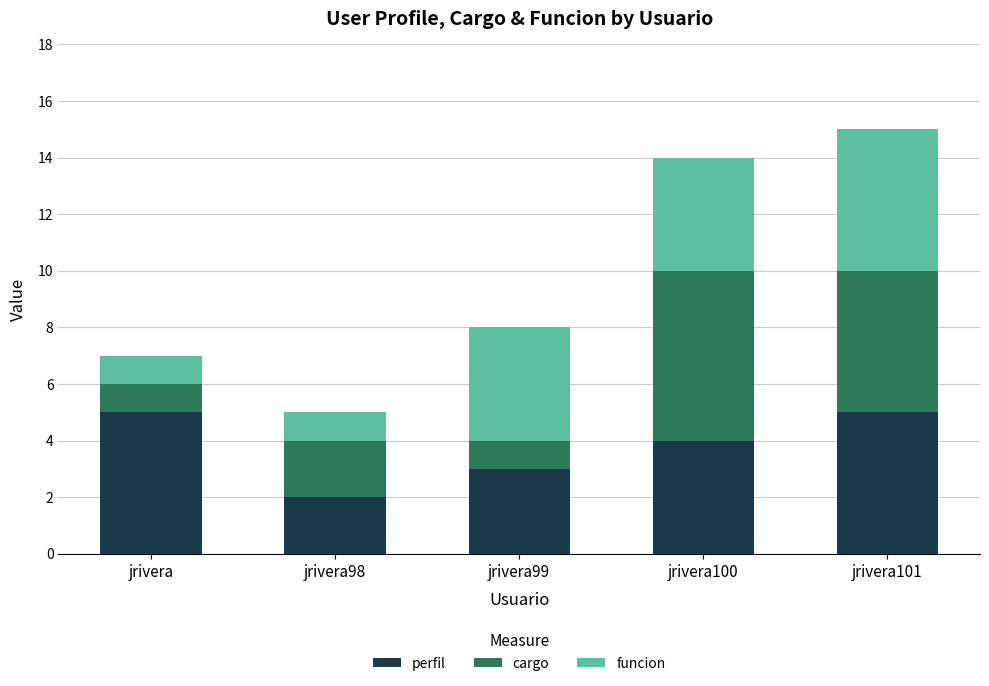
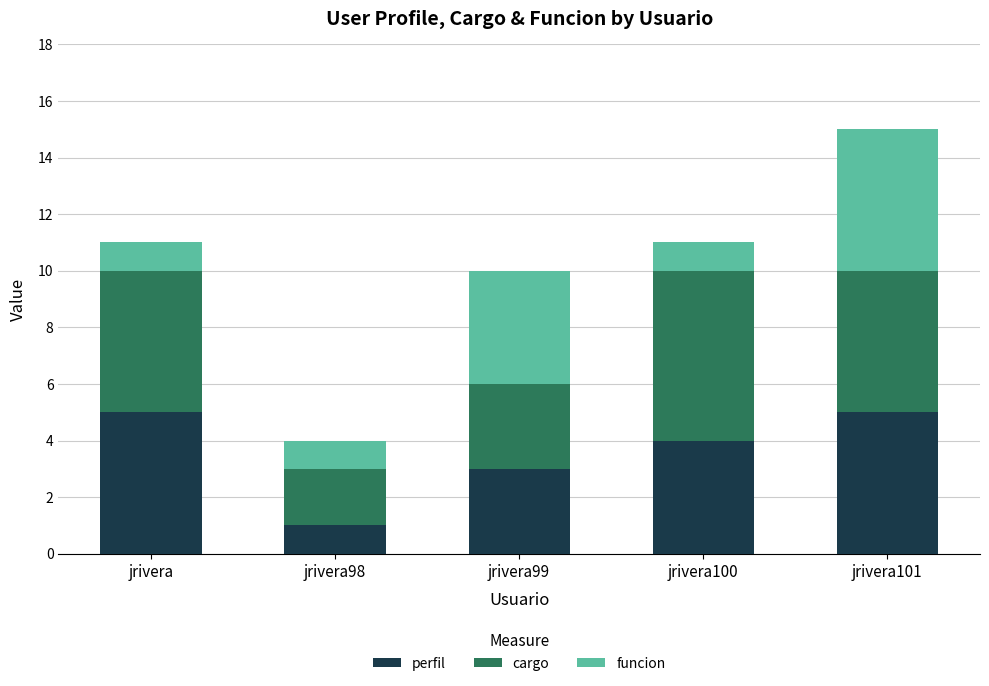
cargo, jrivera: 1 -> 5
perfil, jrivera98: 2 -> 1
cargo, jrivera99: 1 -> 3
funcion, jrivera100: 4 -> 1
